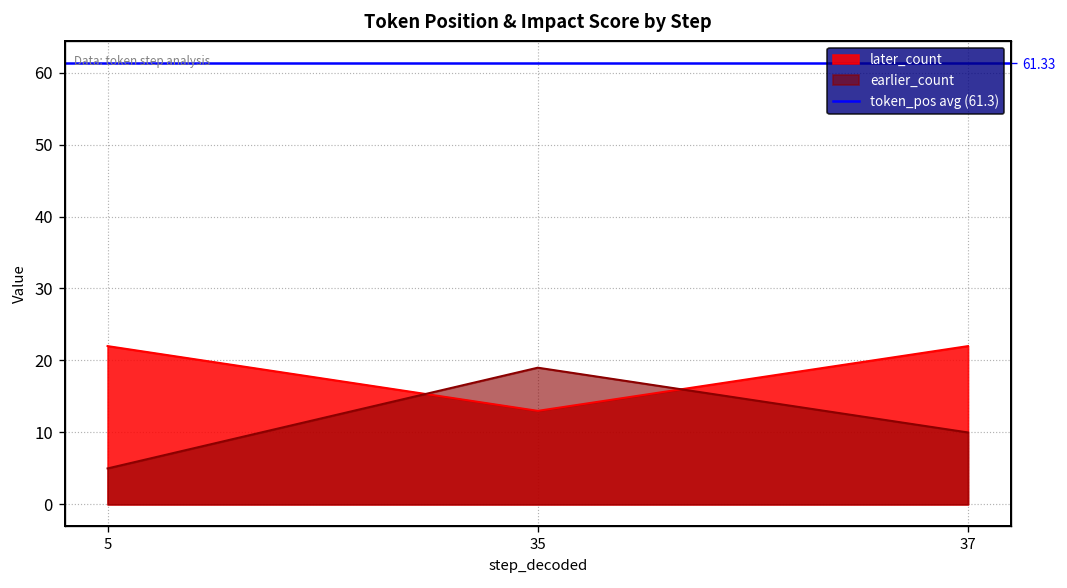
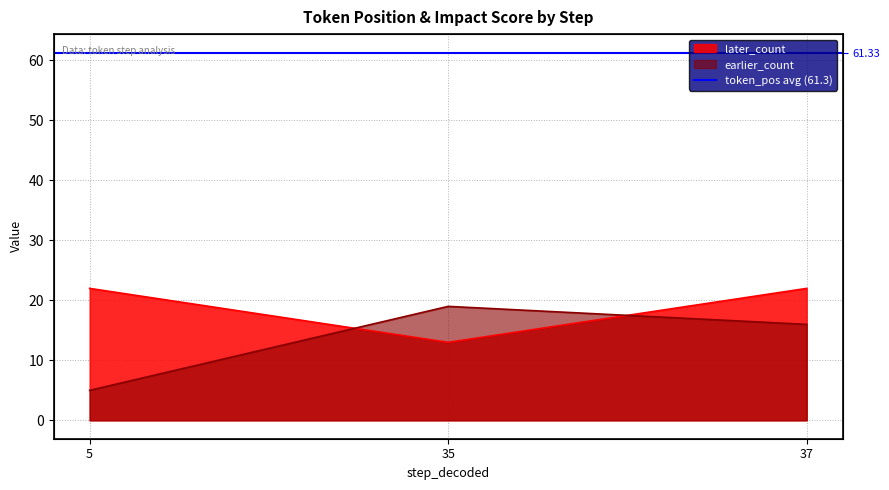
earlier_count, 37: 10 -> 16
